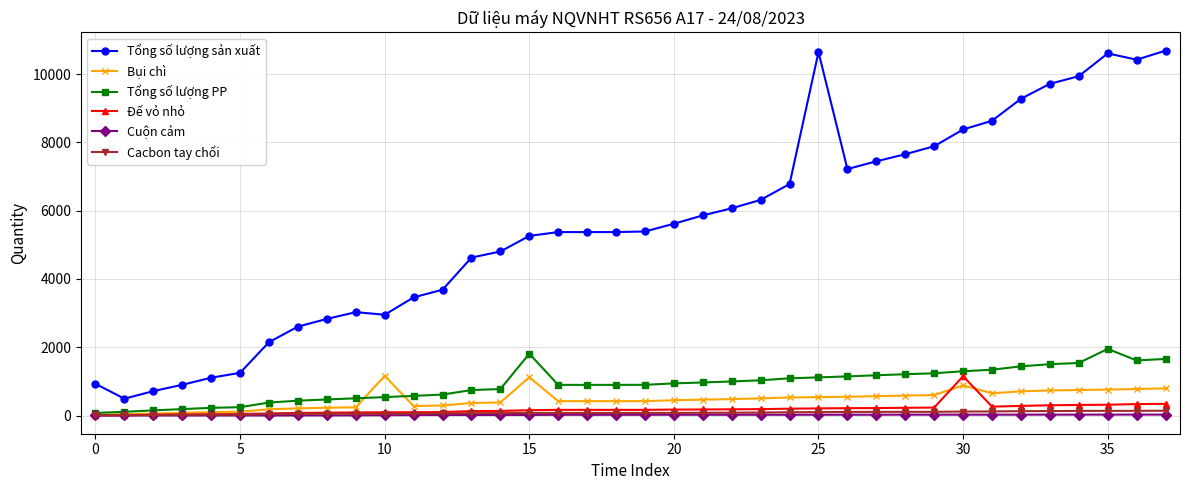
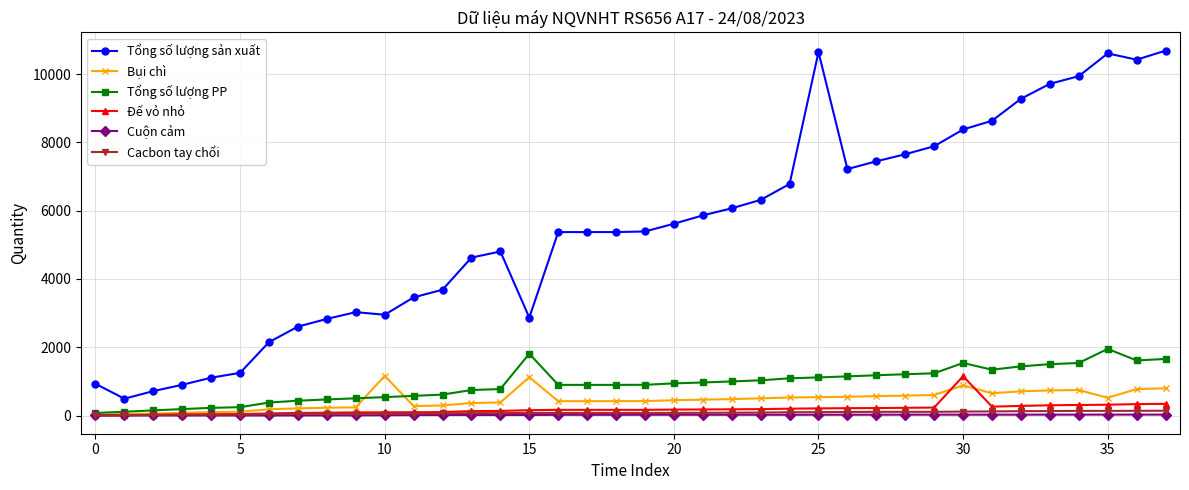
Tổng số lượng sản xuất, 15: 5300 -> 2900
Tổng số lượng PP, 30: 1300 -> 1500
Bụi chì, 35: 800 -> 500
